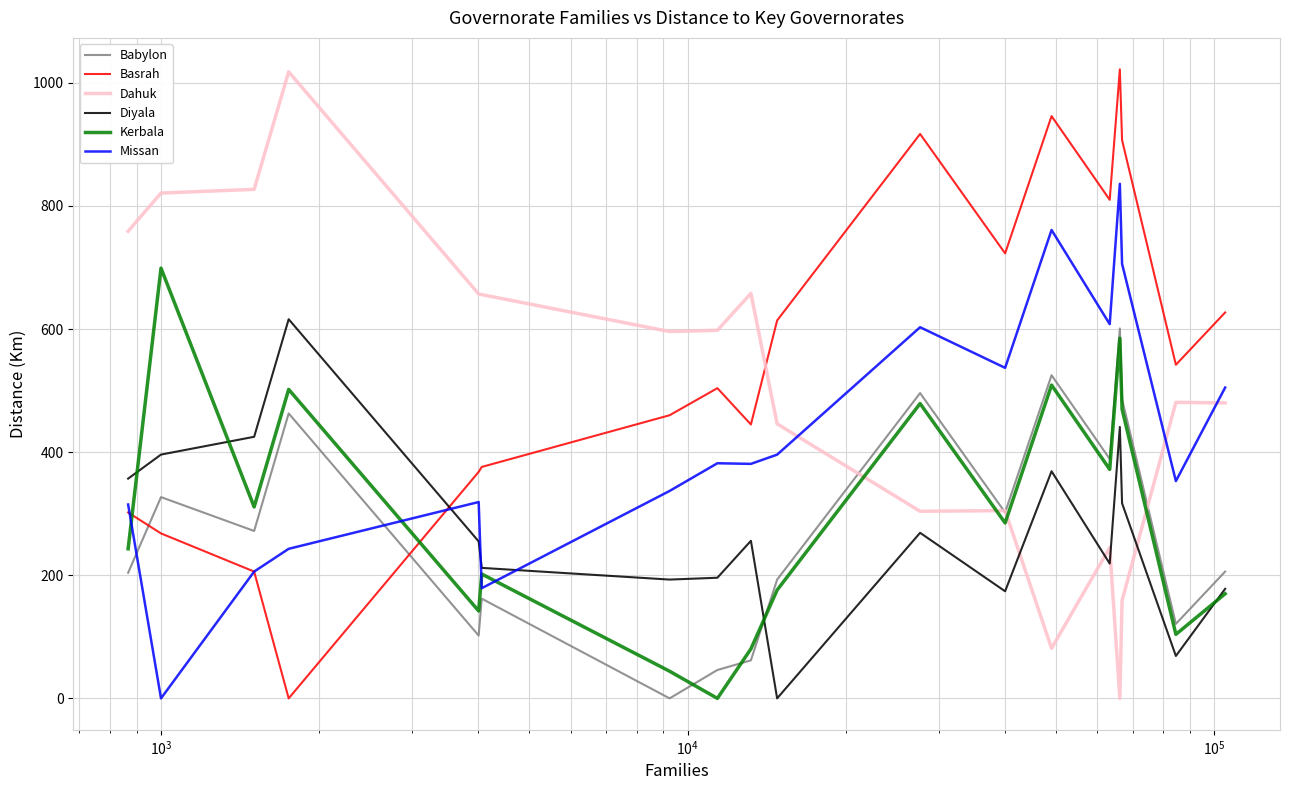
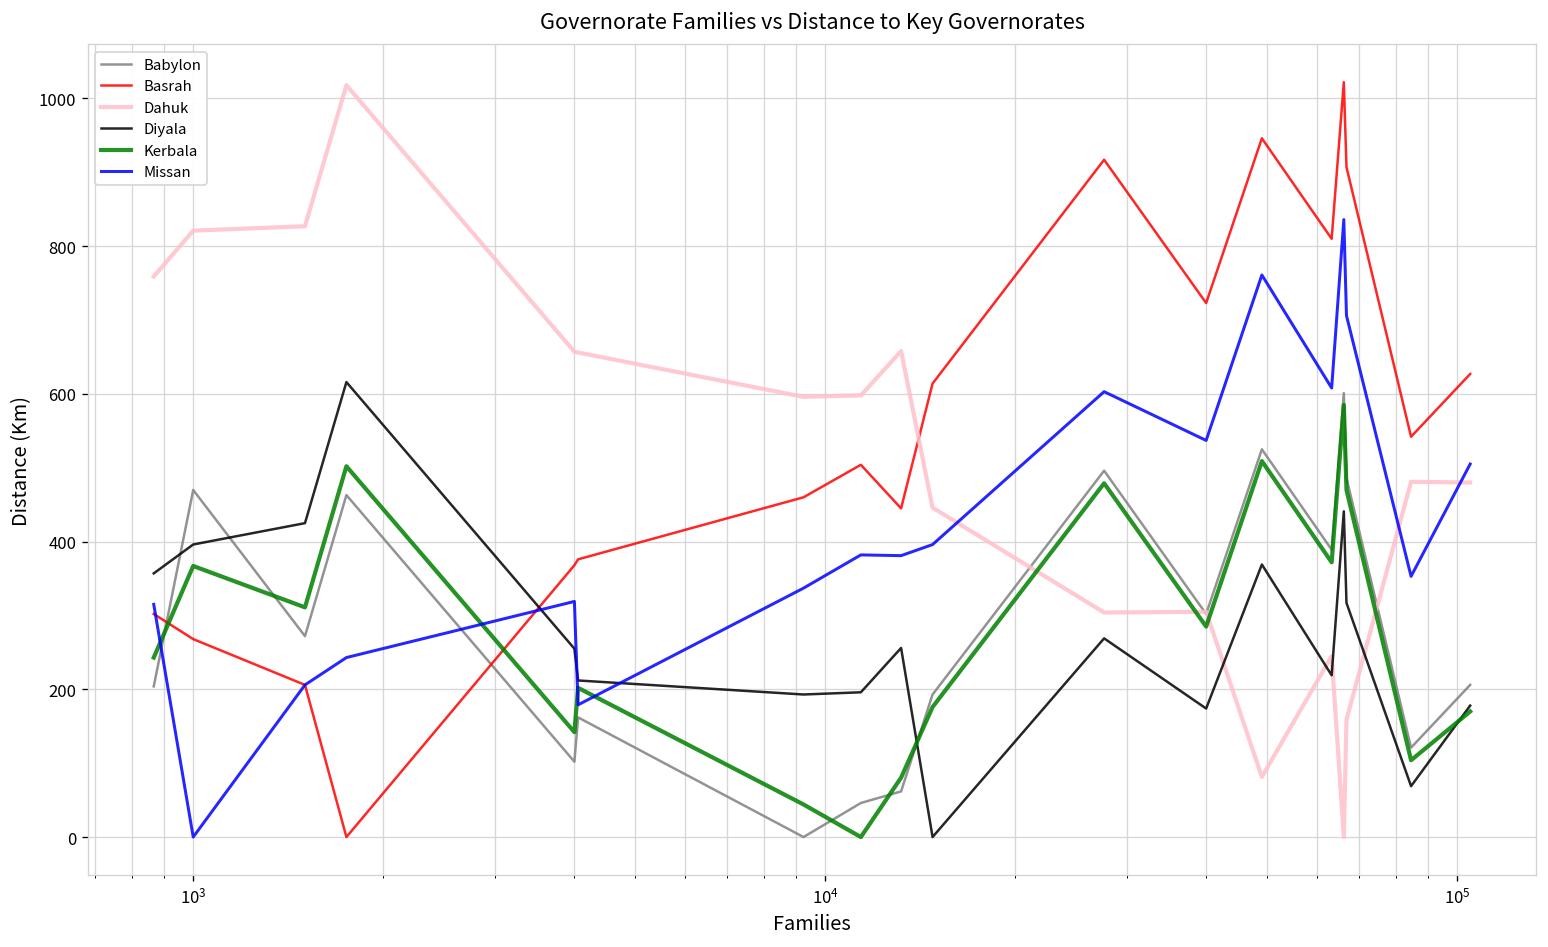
Babylon, 10^3: 330 -> 470
Kerbala, 10^3: 700 -> 370
